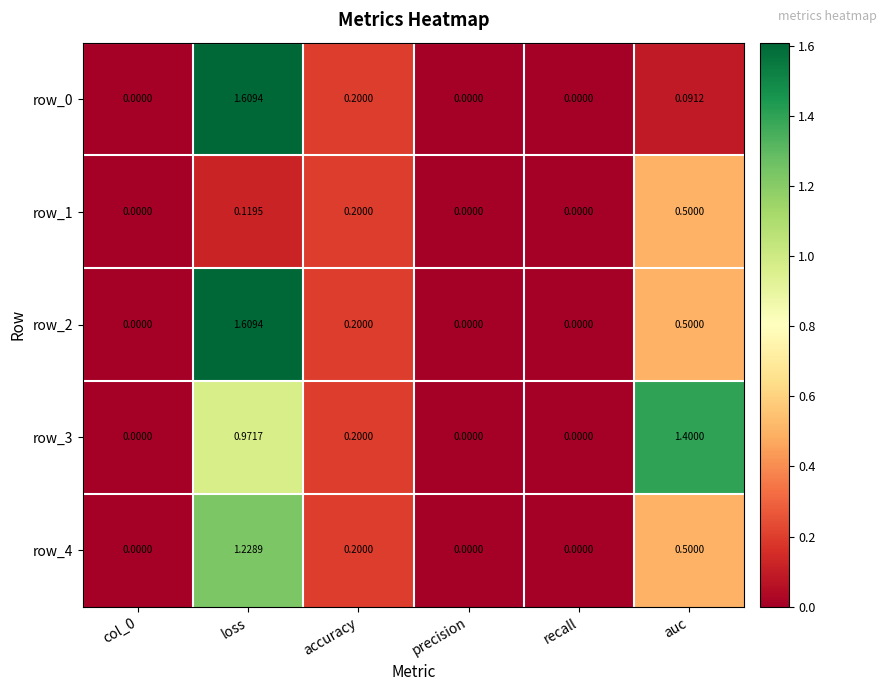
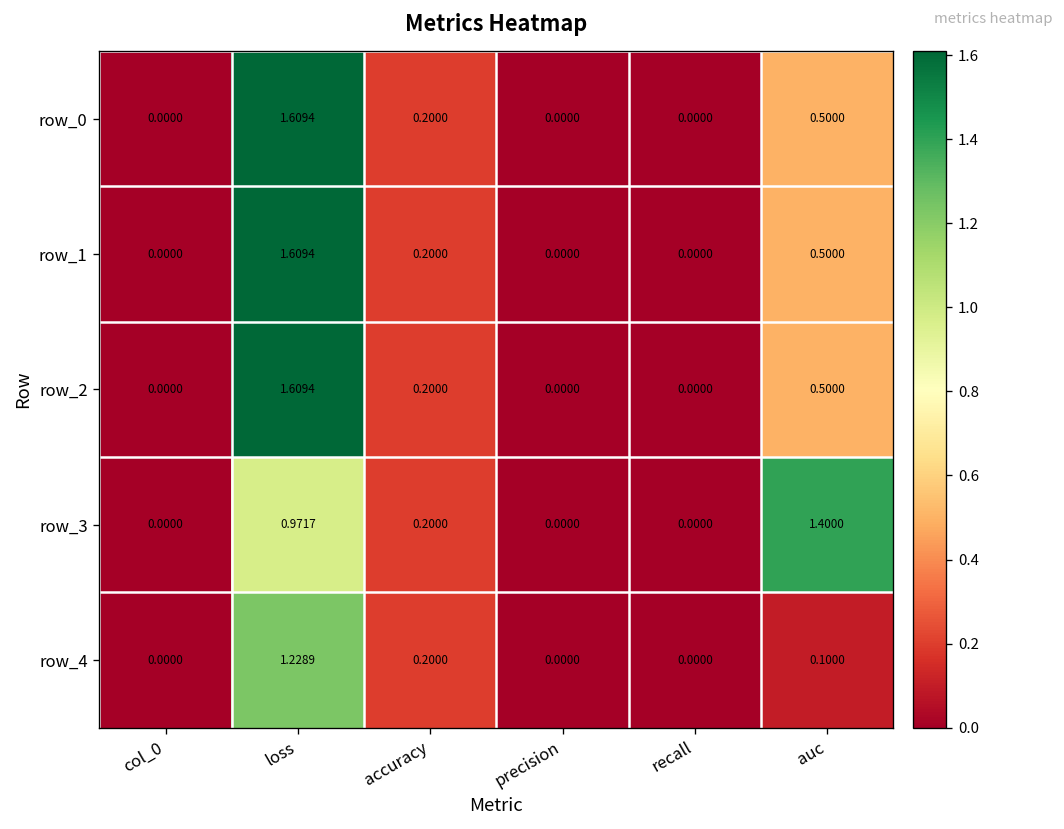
row_0, auc: 0.0912 -> 0.5000
row_1, loss: 0.1195 -> 1.6094
row_4, auc: 0.5000 -> 0.1000
